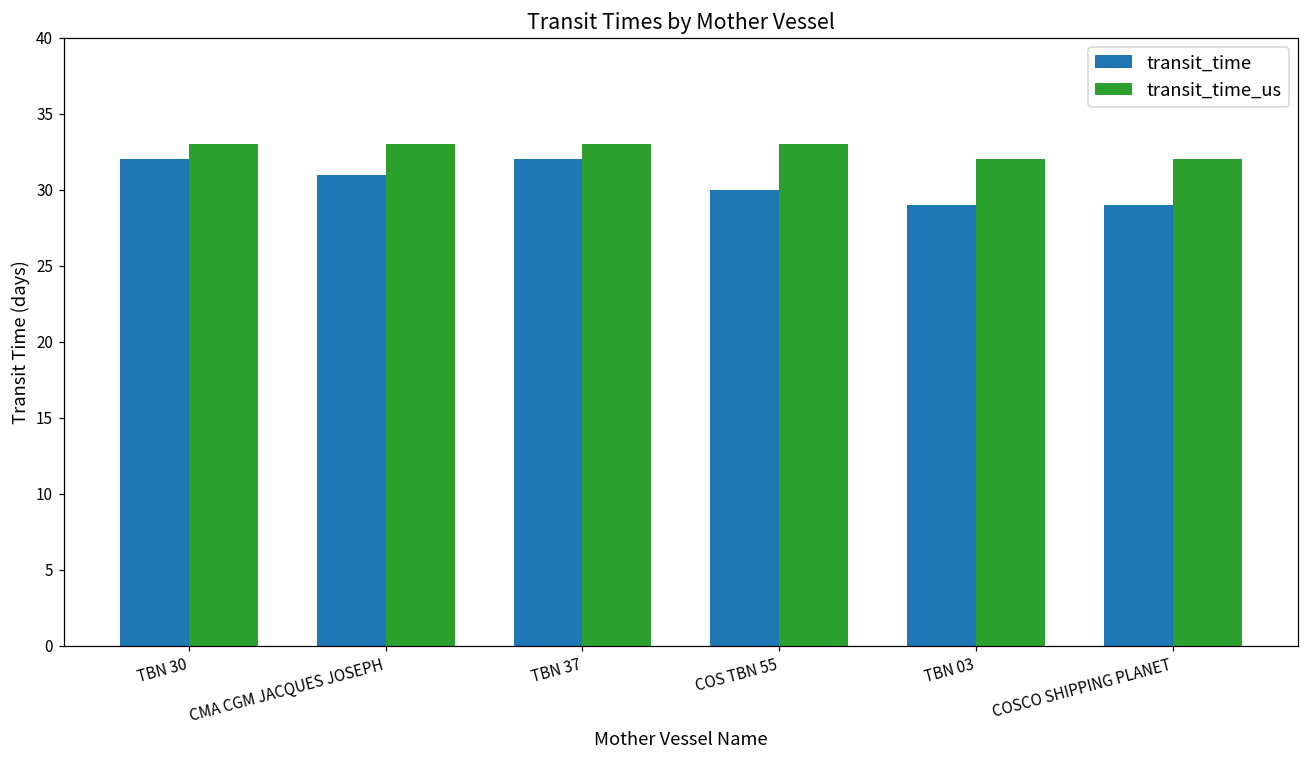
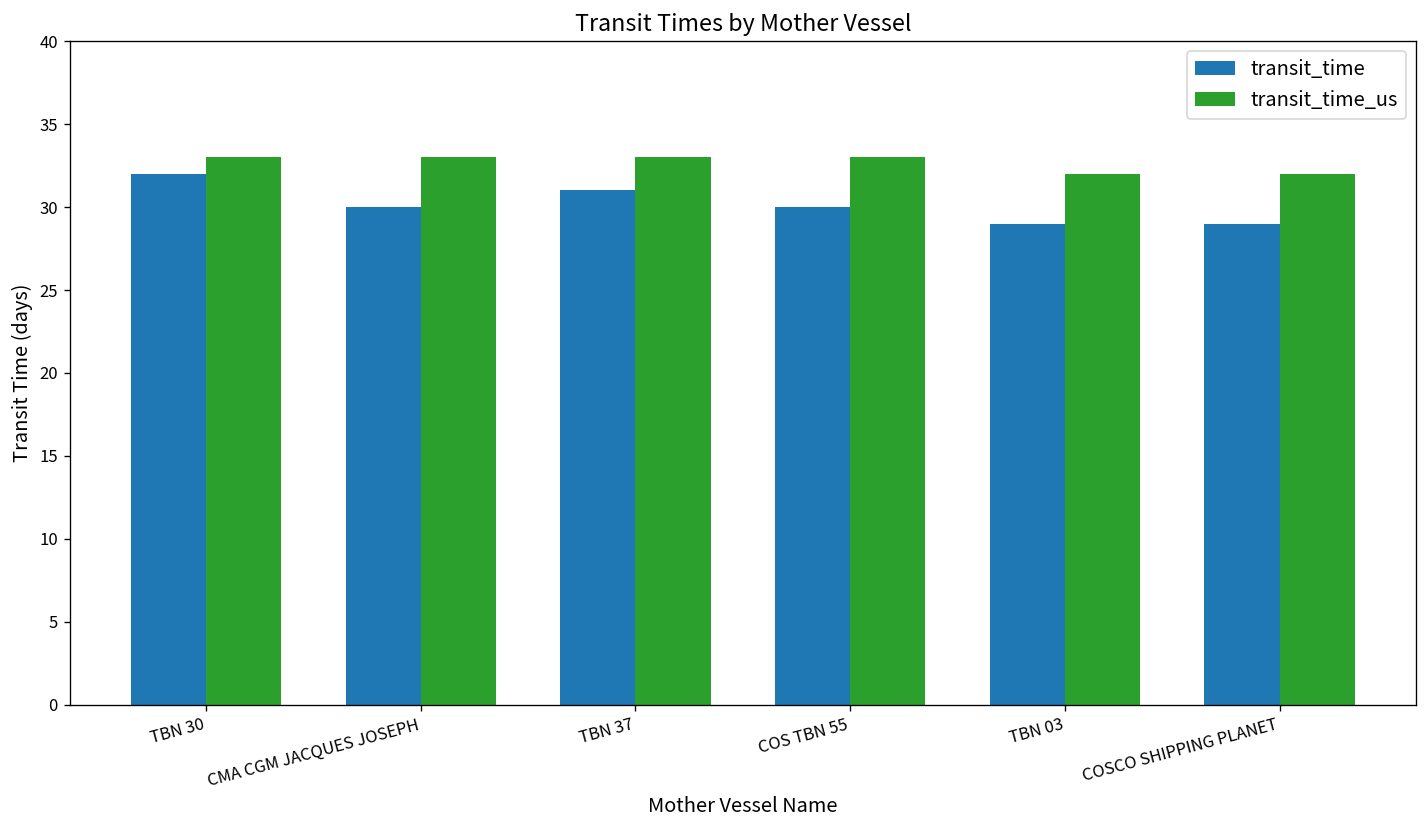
transit_time, CMA CGM JACQUES JOSEPH: 31 -> 30
transit_time, TBN 37: 32 -> 31
